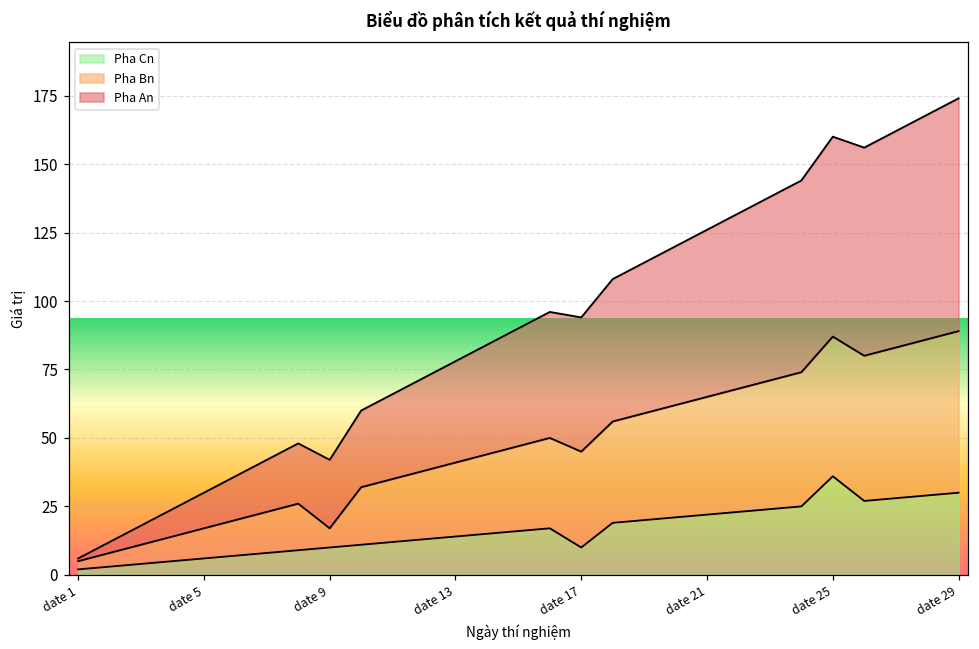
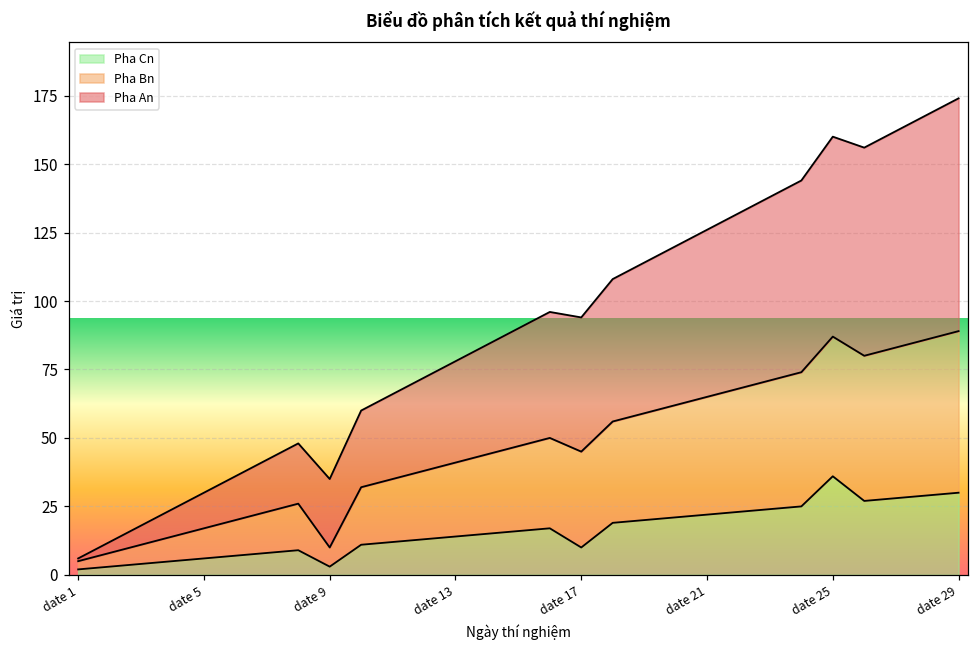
Pha Cn, date 9: 10 -> 3
